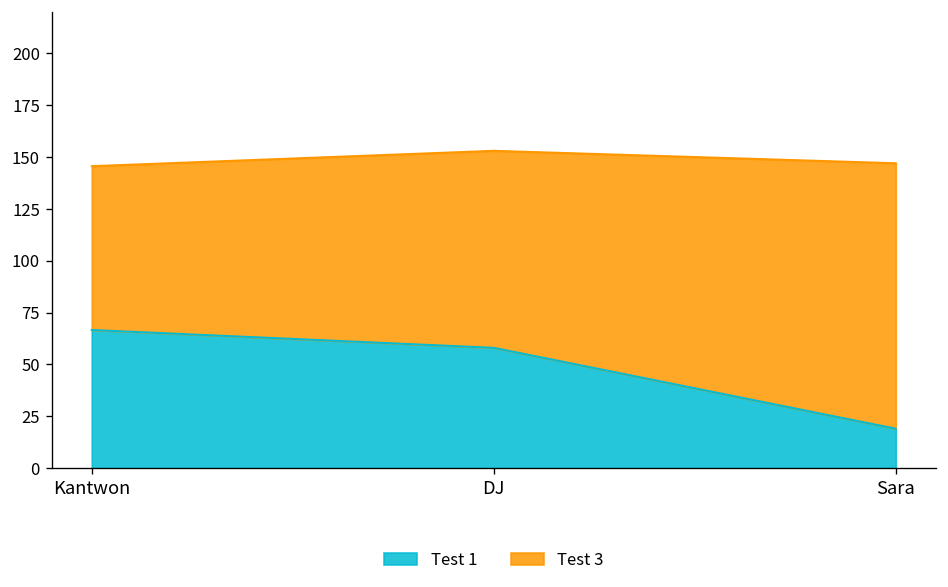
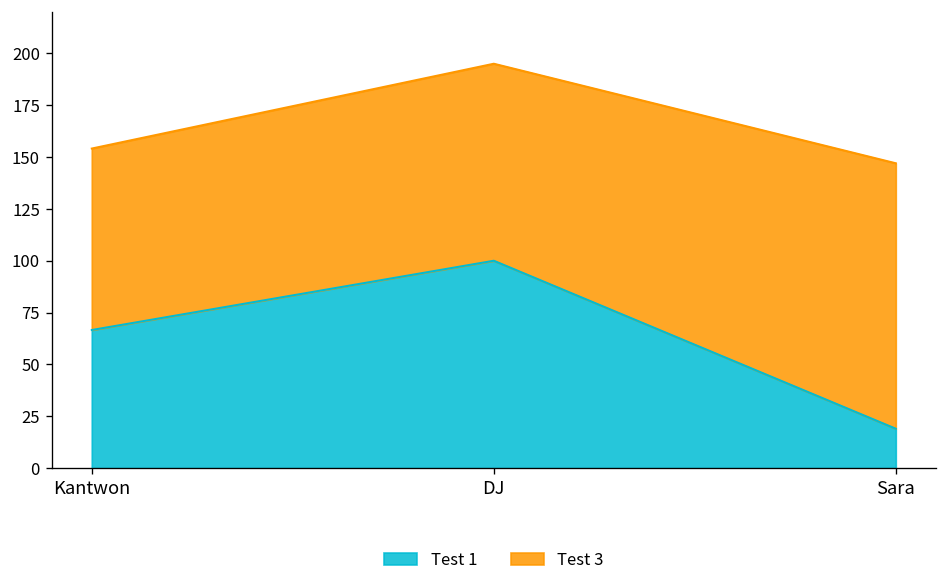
Test 3, Kantwon: 79 -> 88
Test 1, DJ: 58 -> 100
